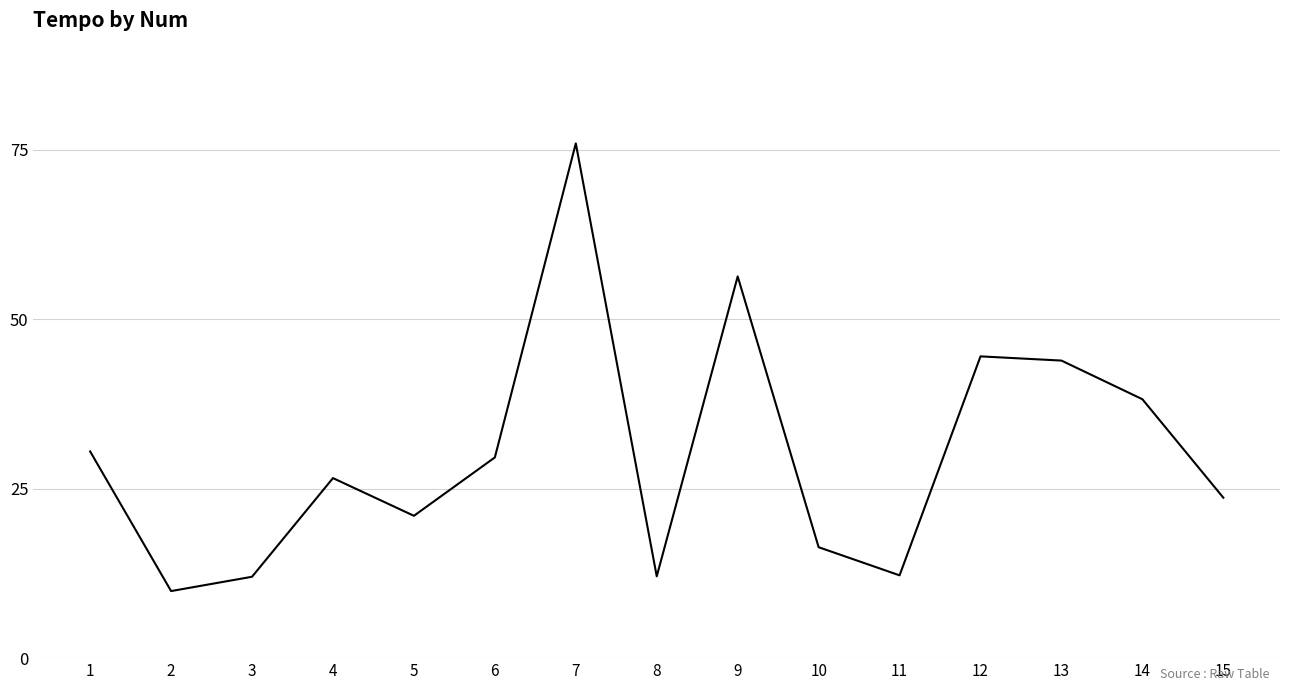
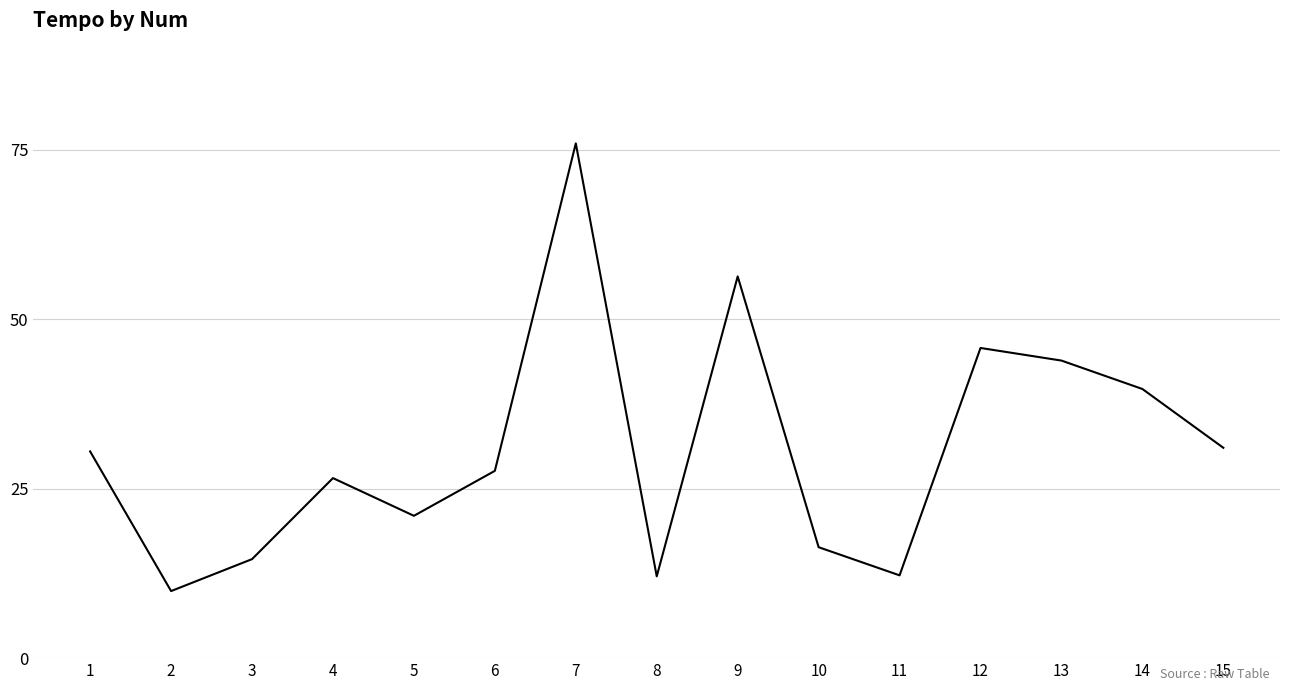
3: 12 -> 15
6: 30 -> 28
12: 45 -> 46
14: 38 -> 40
15: 24 -> 31
